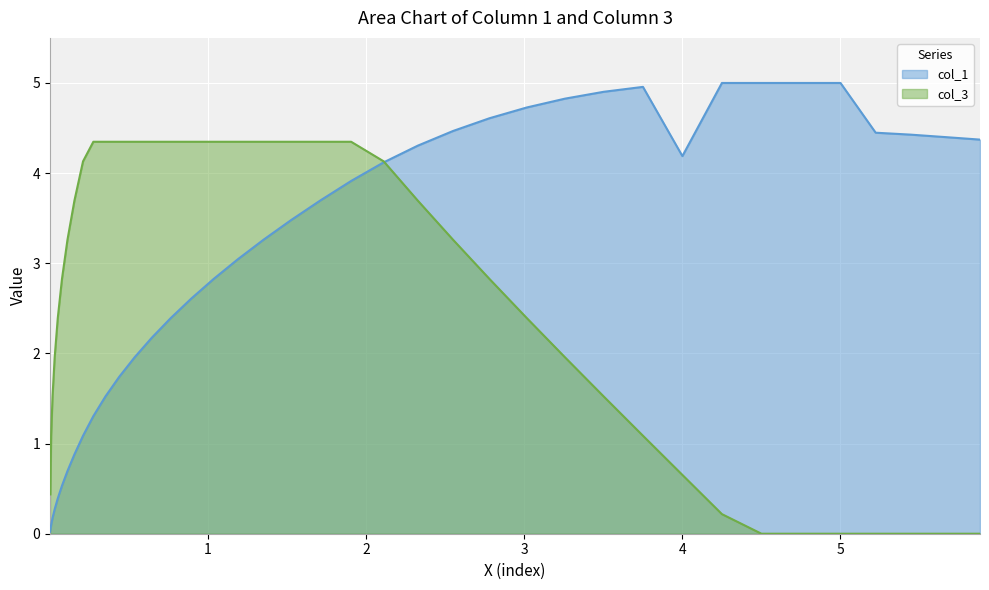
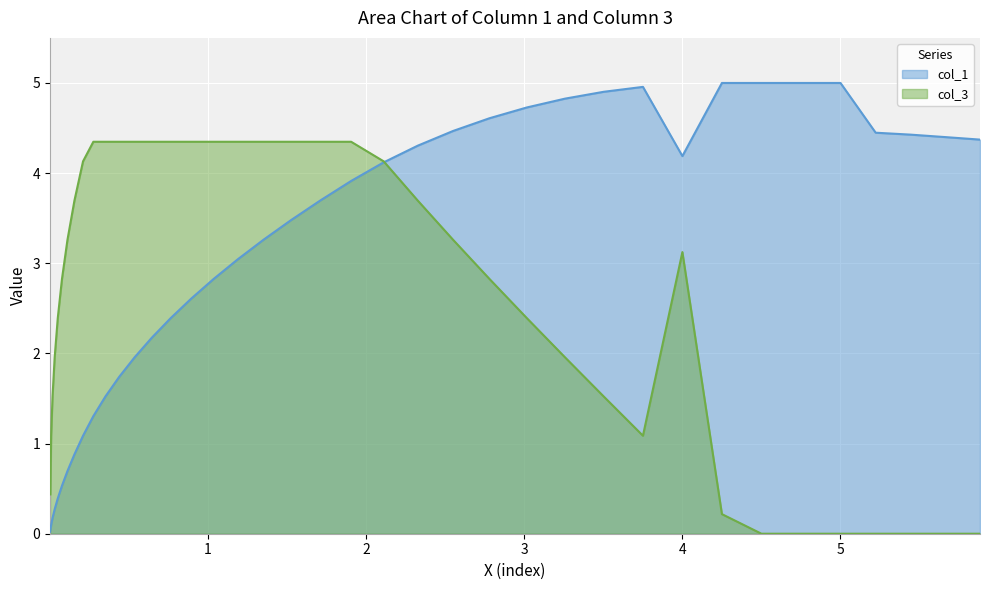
col_3, 4: 0.7 -> 3.1
